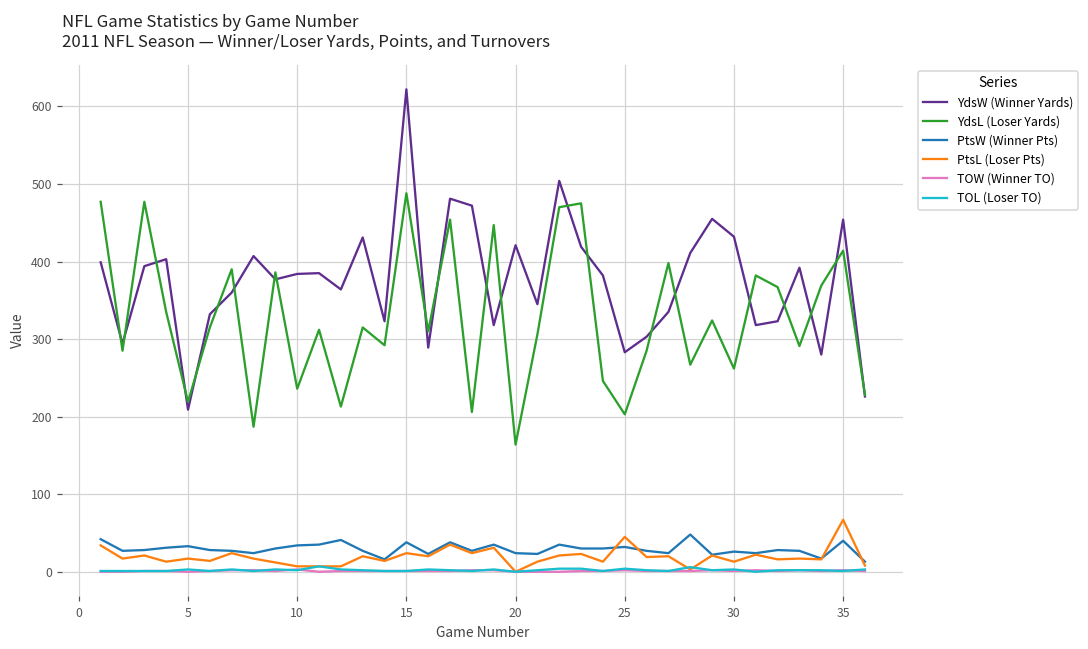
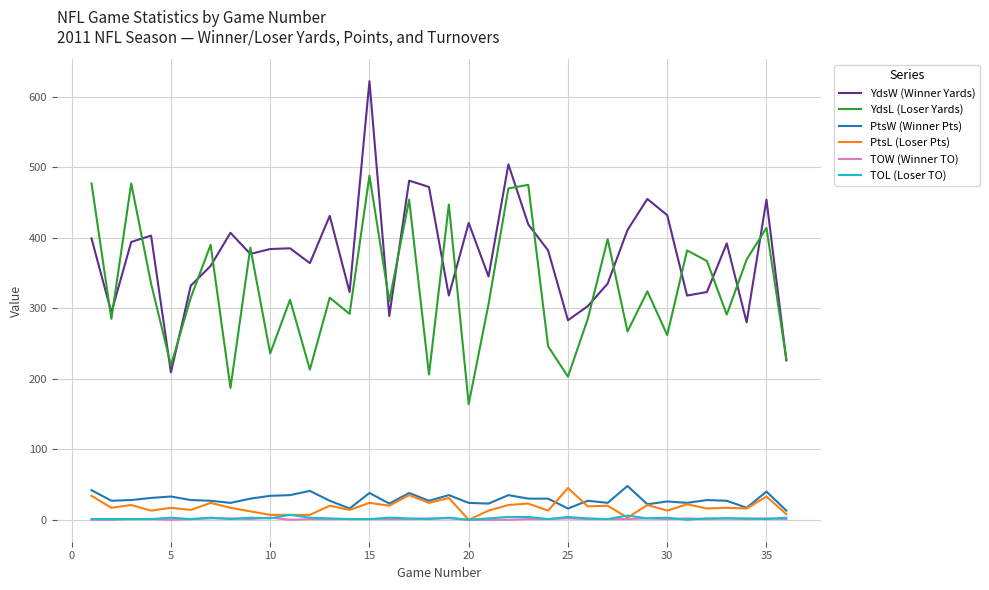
PtsW (Winner Pts), 25: 30 -> 20
PtsL (Loser Pts), 35: 70 -> 30
